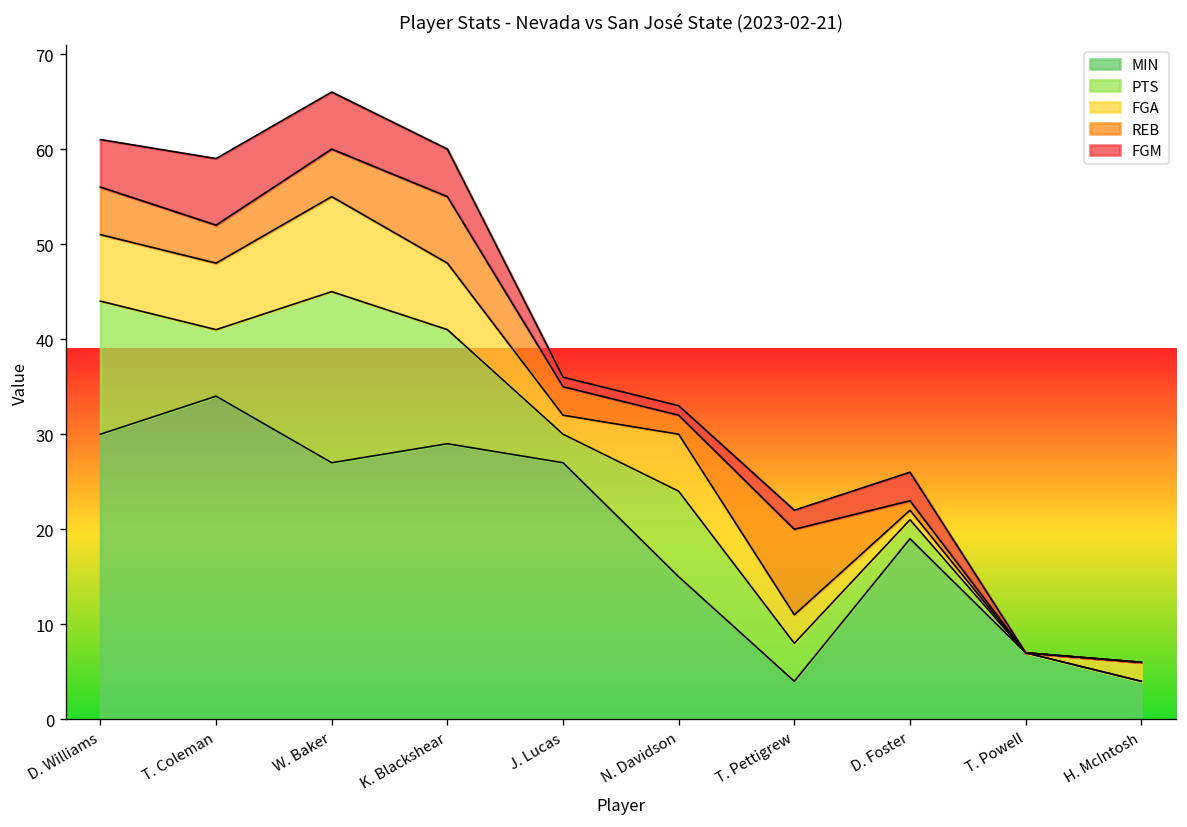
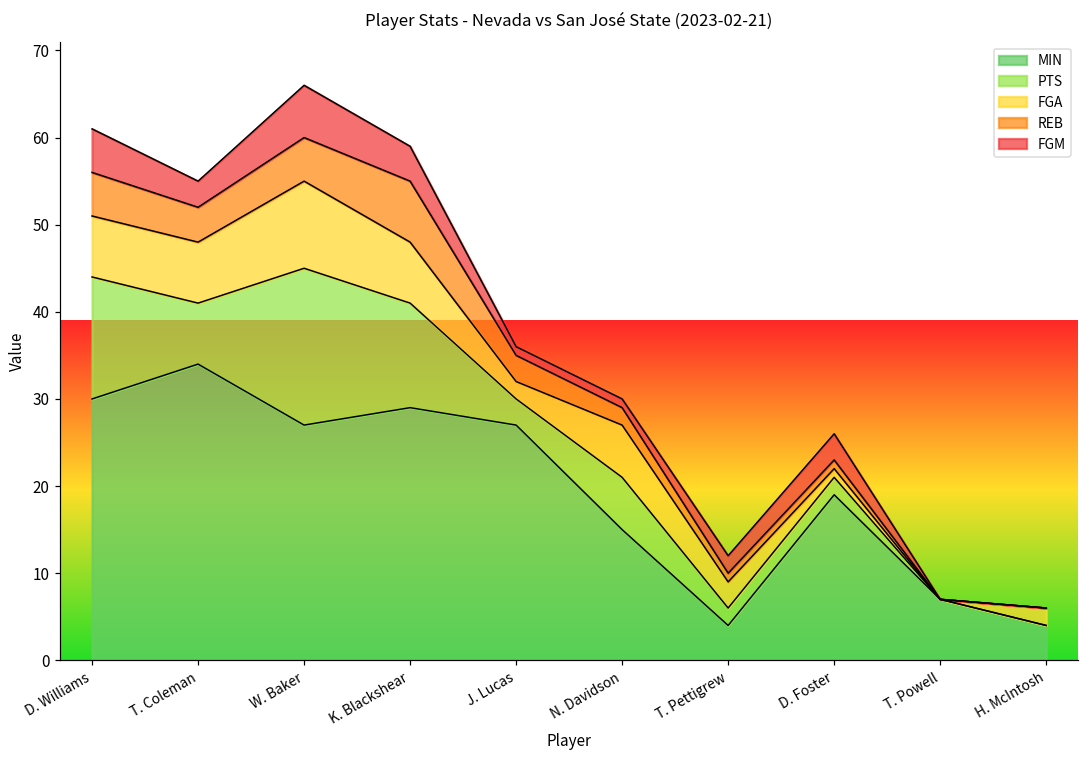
FGM, T. Coleman: 7 -> 3
FGM, K. Blackshear: 5 -> 4
PTS, N. Davidson: 9 -> 6
PTS, T. Pettigrew: 4 -> 2
REB, T. Pettigrew: 9 -> 1
